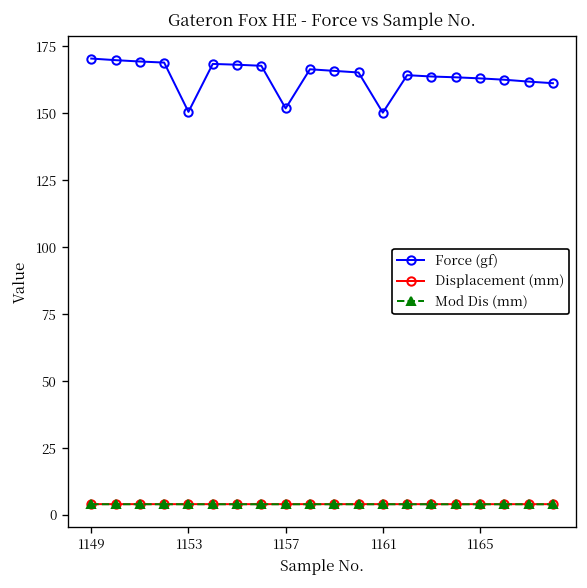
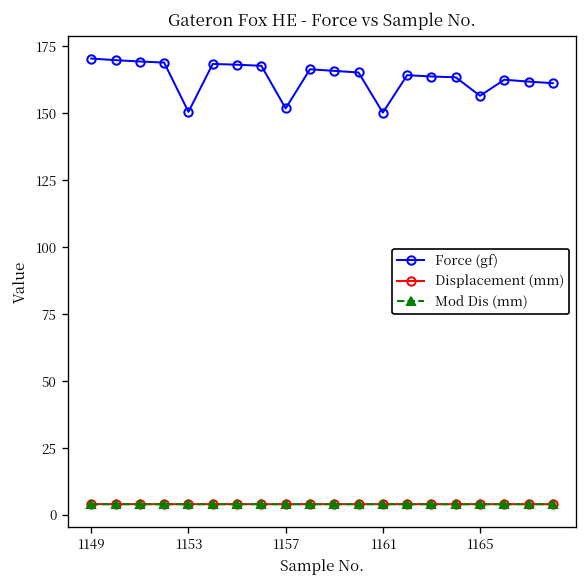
Force (gf), 1165: 163 -> 157
